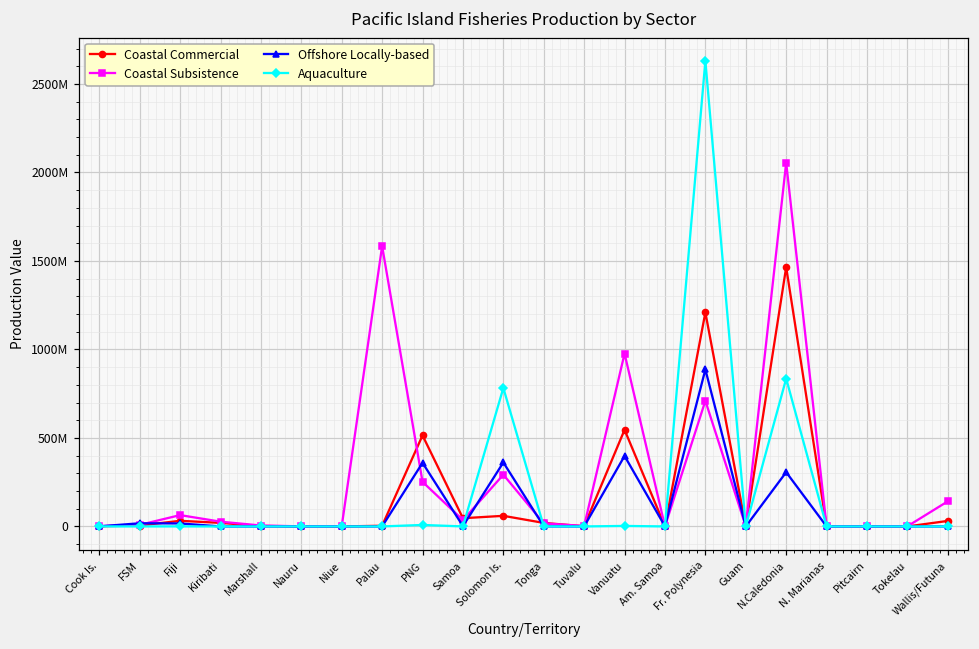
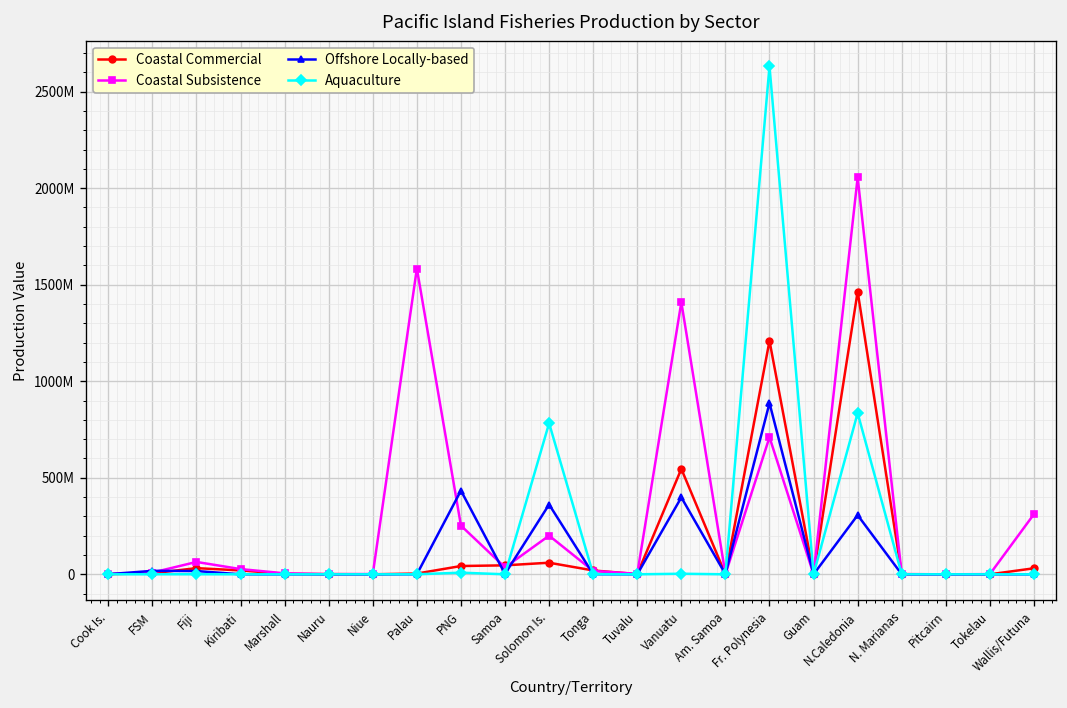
Coastal Commercial, PNG: 510000000 -> 40000000
Offshore Locally-based, PNG: 360000000 -> 430000000
Coastal Subsistence, Solomon Is.: 290000000 -> 200000000
Coastal Subsistence, Vanuatu: 980000000 -> 1410000000
Coastal Subsistence, Wallis/Futuna: 140000000 -> 310000000
